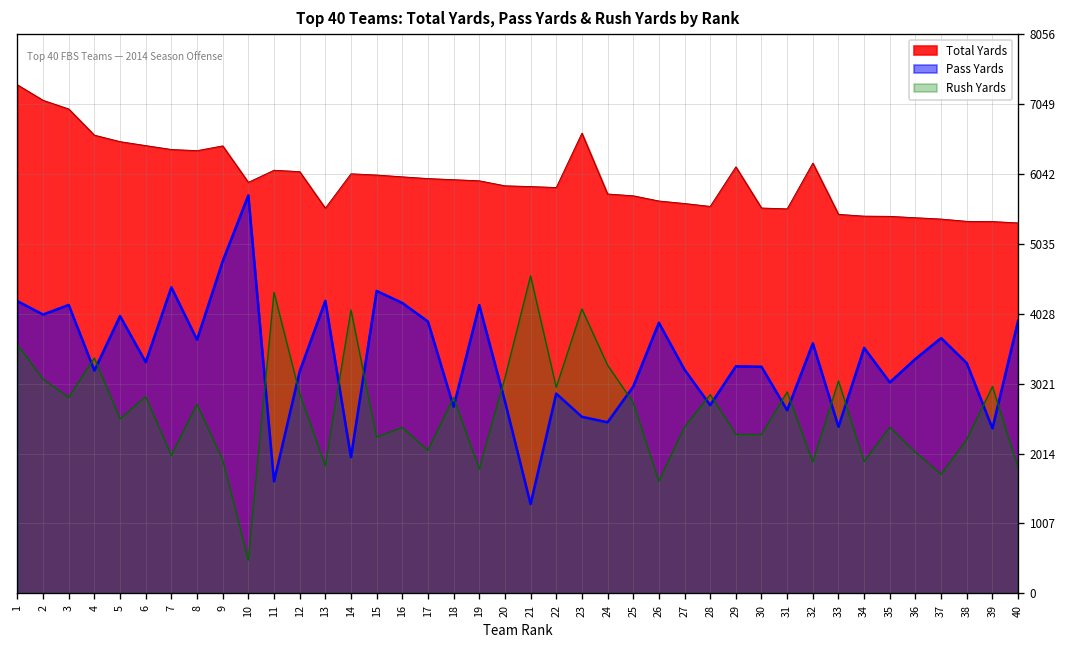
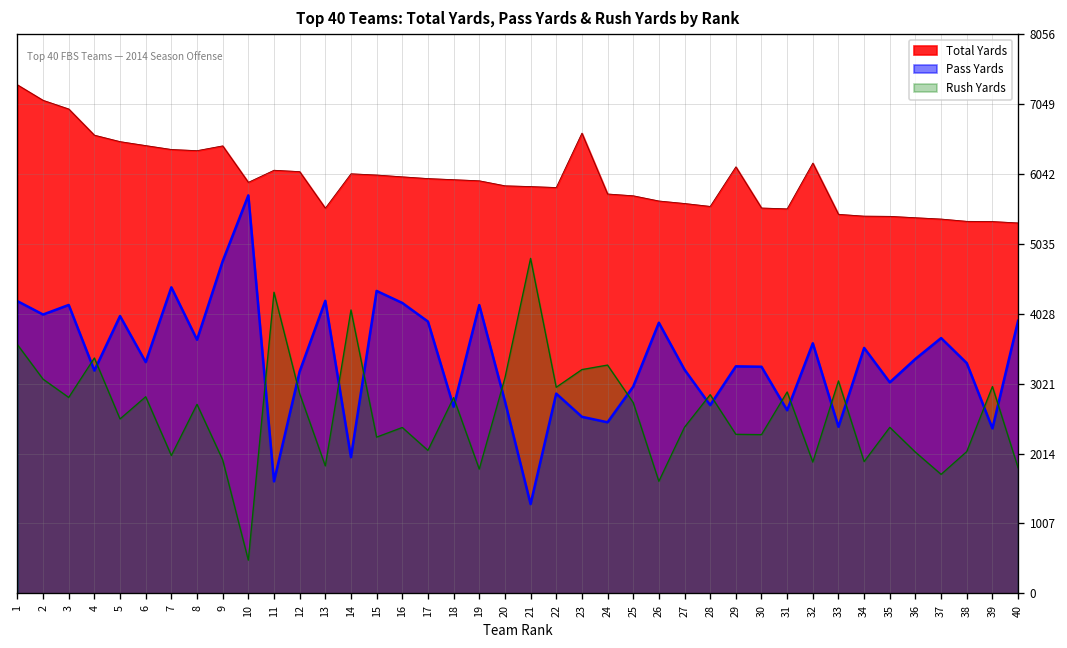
Rush Yards, 21: 4600 -> 4800
Rush Yards, 23: 4100 -> 3200
Rush Yards, 38: 2200 -> 2000
